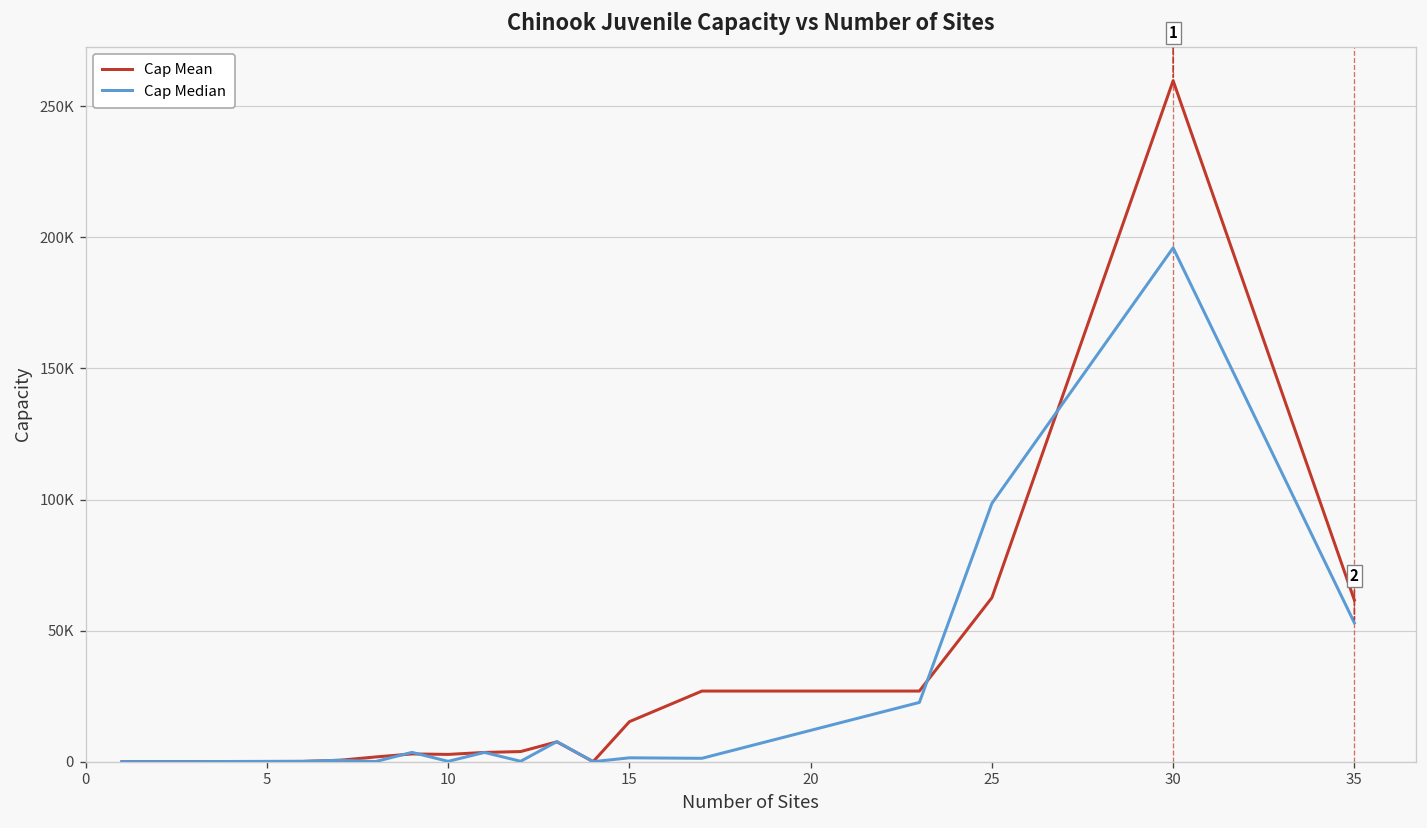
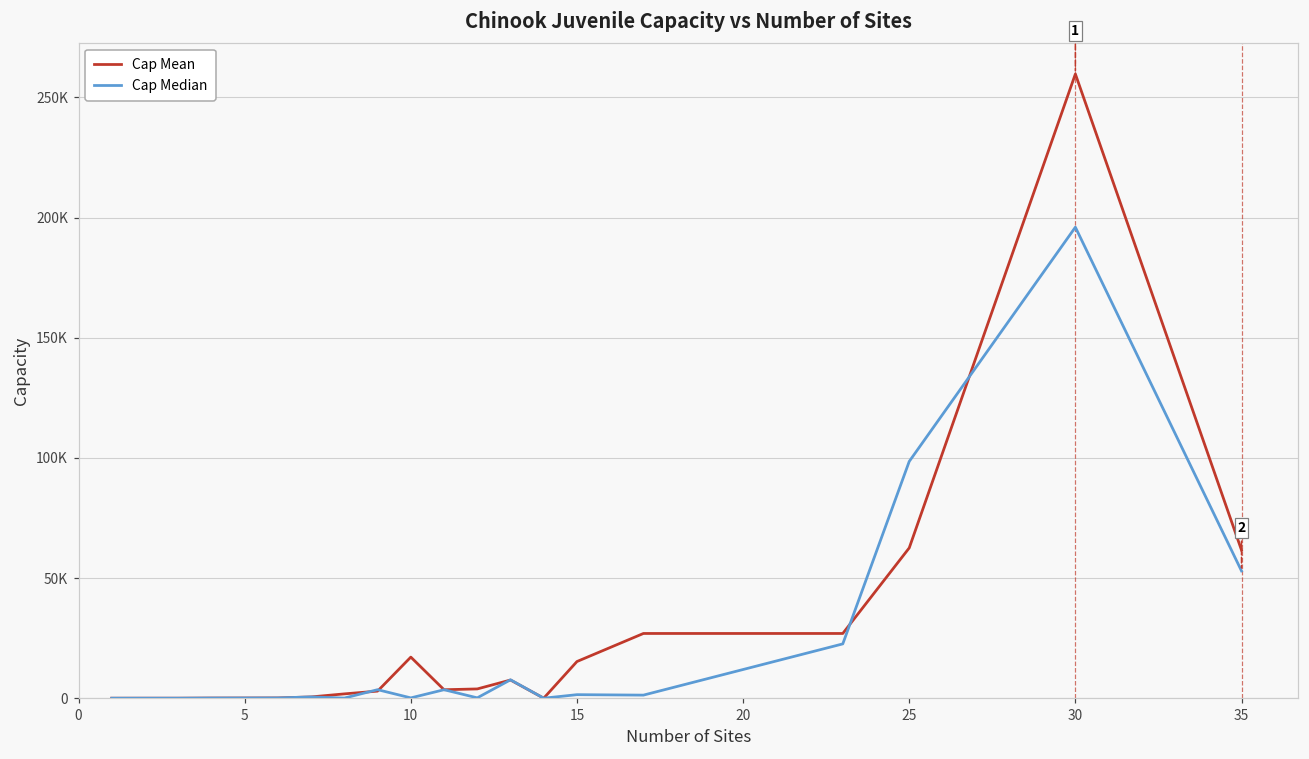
Cap Mean, 10: 3000 -> 17000
